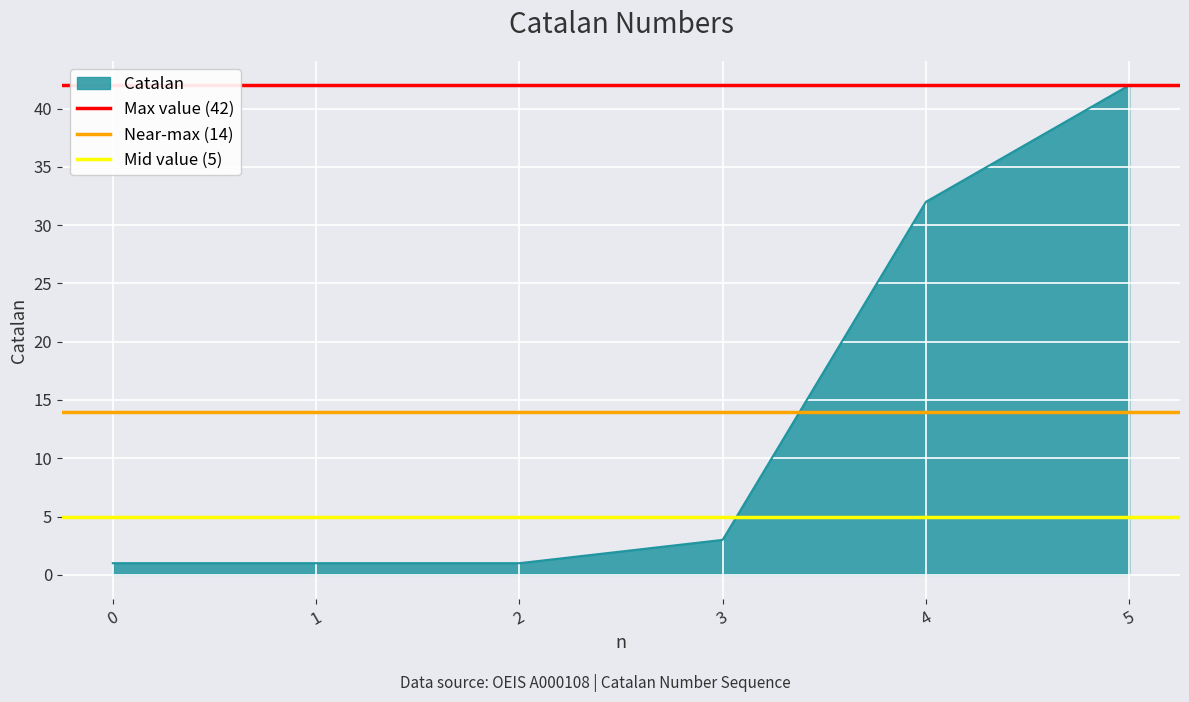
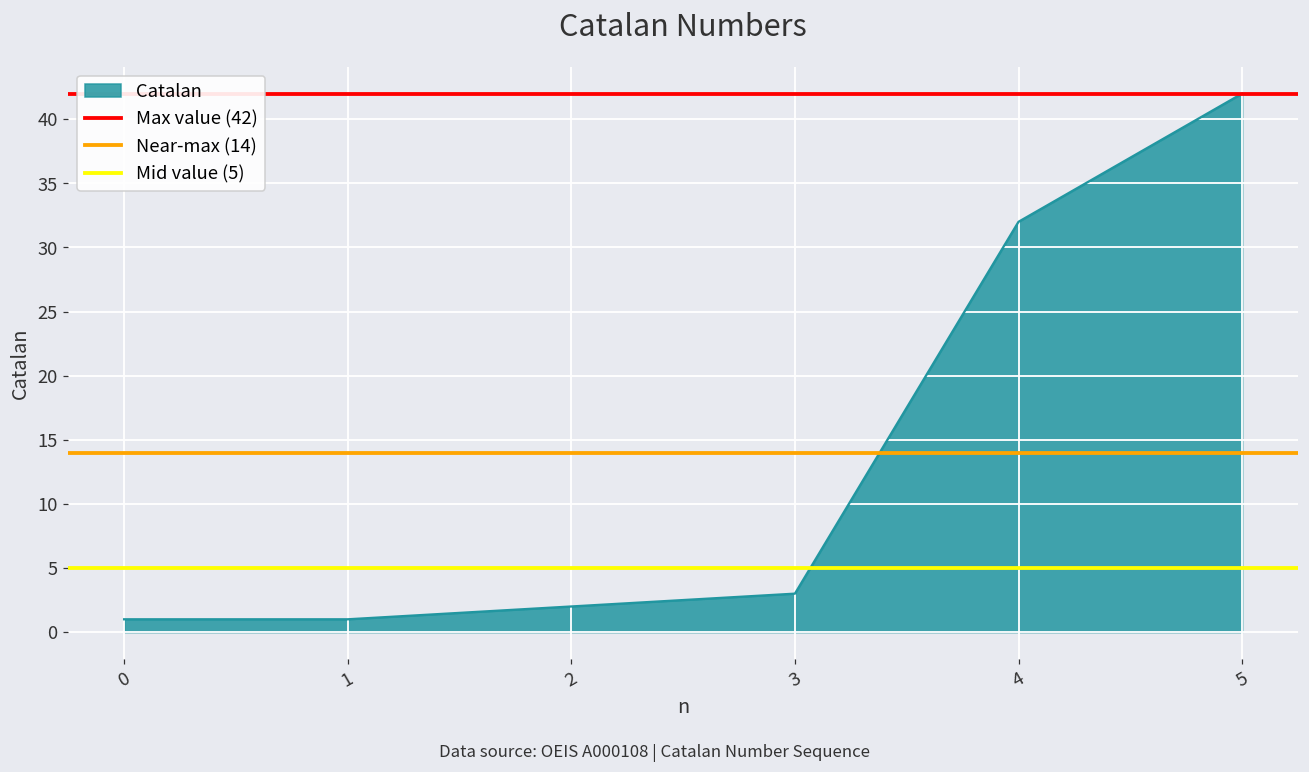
2: 1 -> 2
